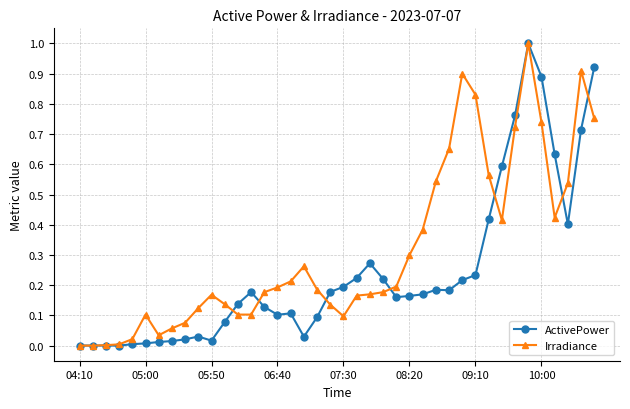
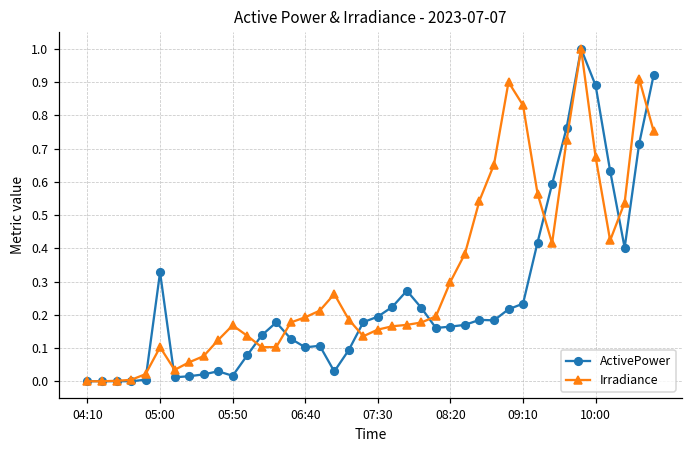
ActivePower, 05:00: 0.01 -> 0.33
Irradiance, 07:30: 0.10 -> 0.16
Irradiance, 10:00: 0.74 -> 0.67
